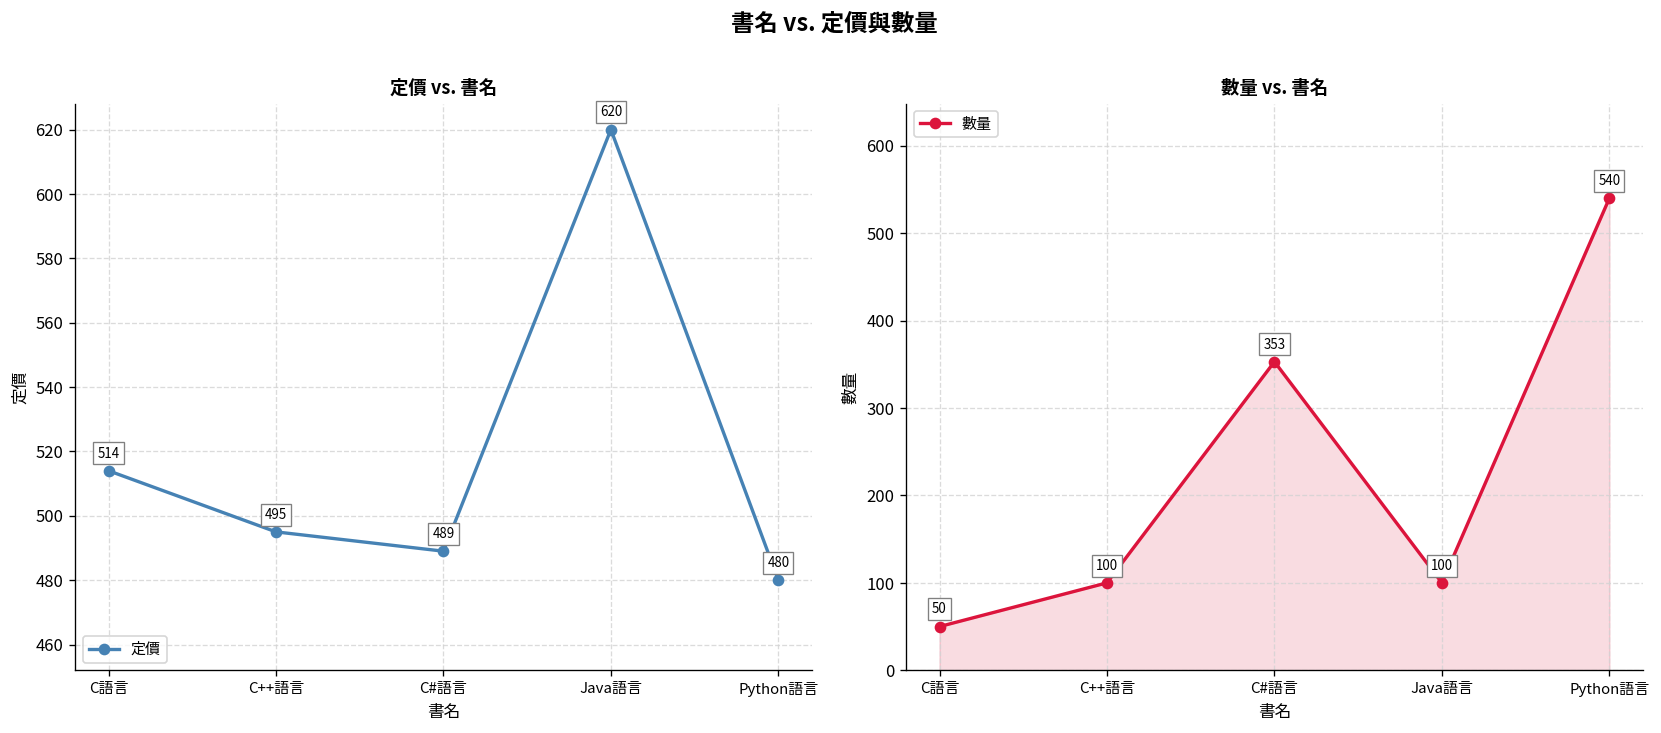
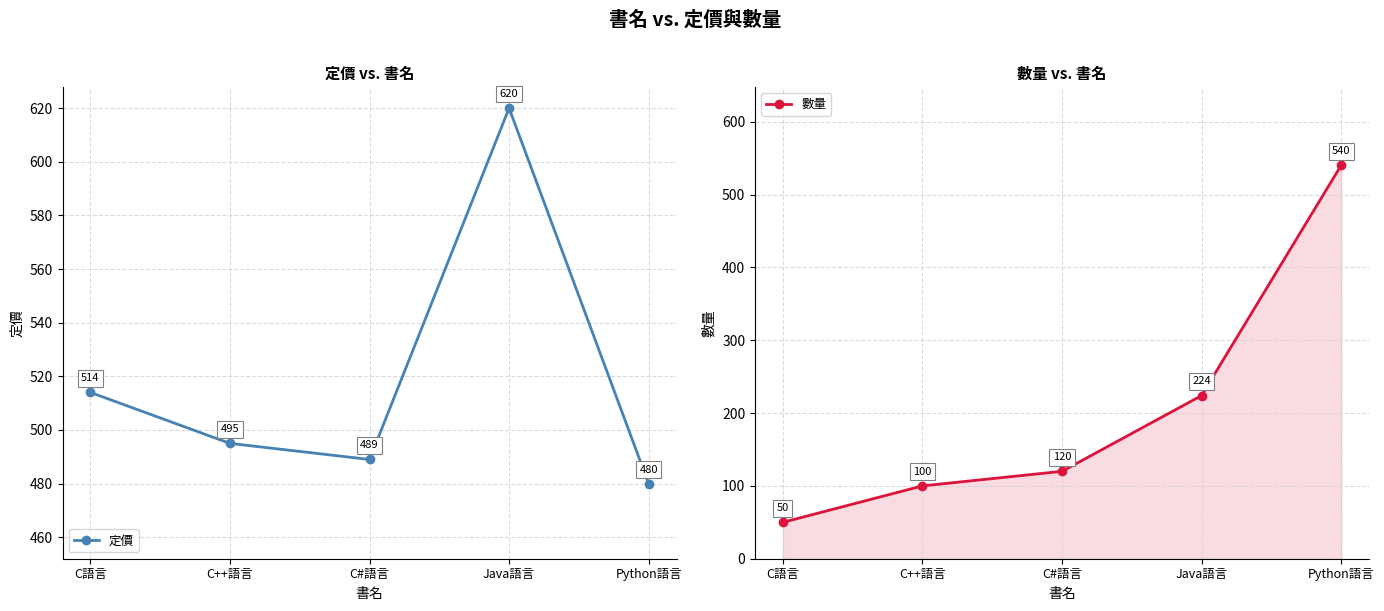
數量 vs. 書名, C#語言: 353 -> 120
數量 vs. 書名, Java語言: 100 -> 224
